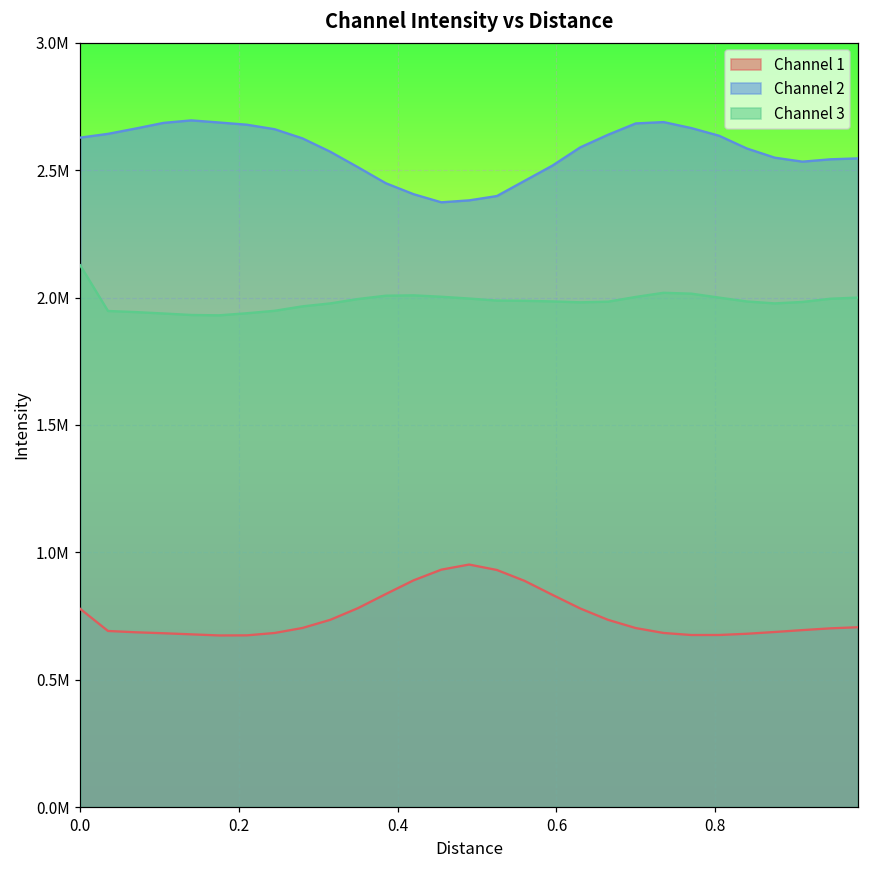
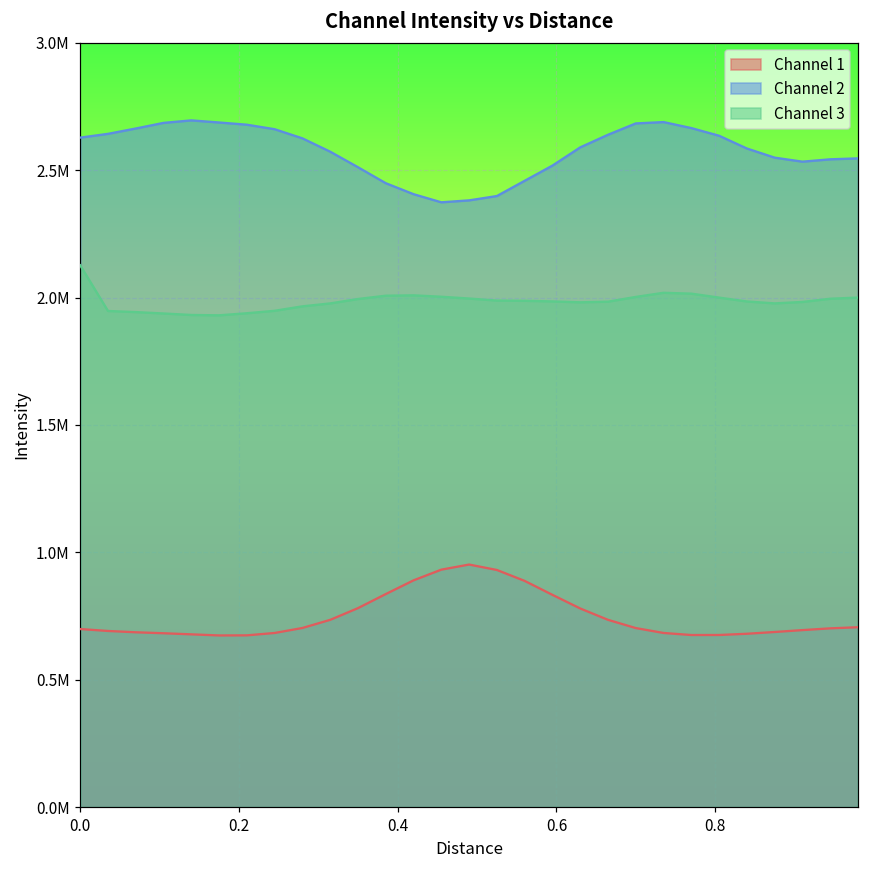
Channel 1, 0.0: 780000 -> 700000
